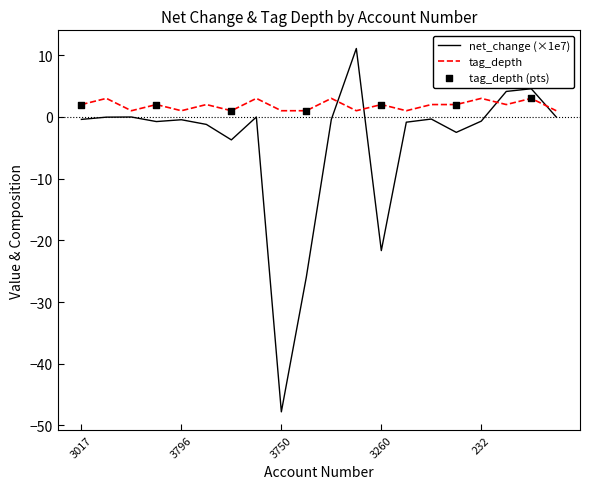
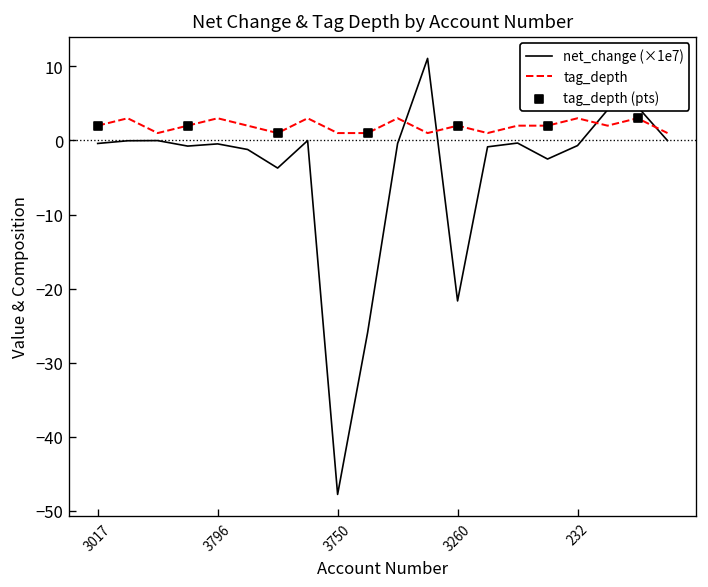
tag_depth, 3796: 1 -> 3
